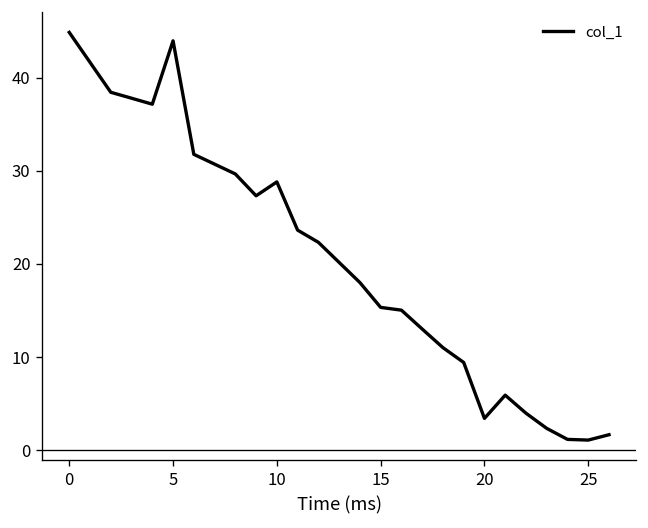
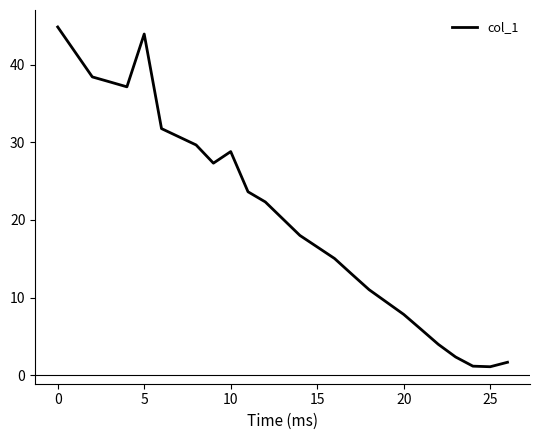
15: 15 -> 17
20: 3 -> 8
